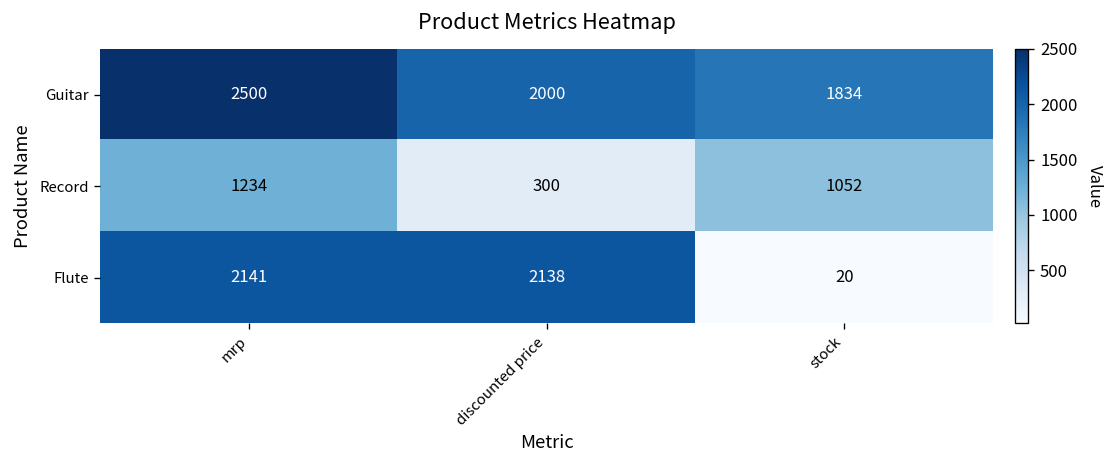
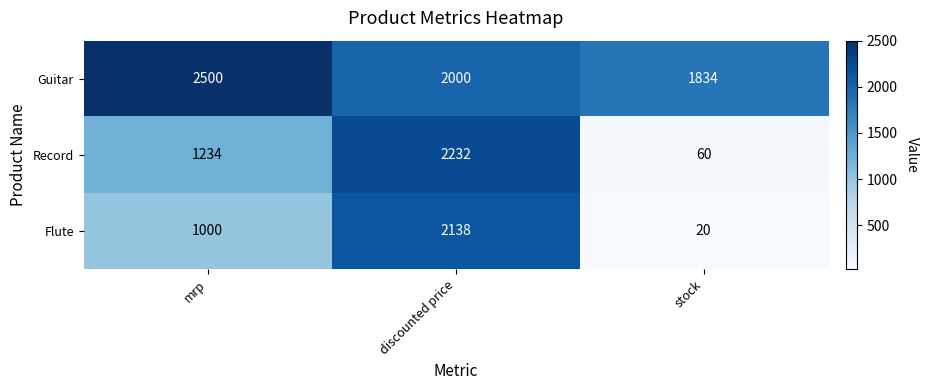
Record, discounted price: 300 -> 2232
Record, stock: 1052 -> 60
Flute, mrp: 2141 -> 1000
